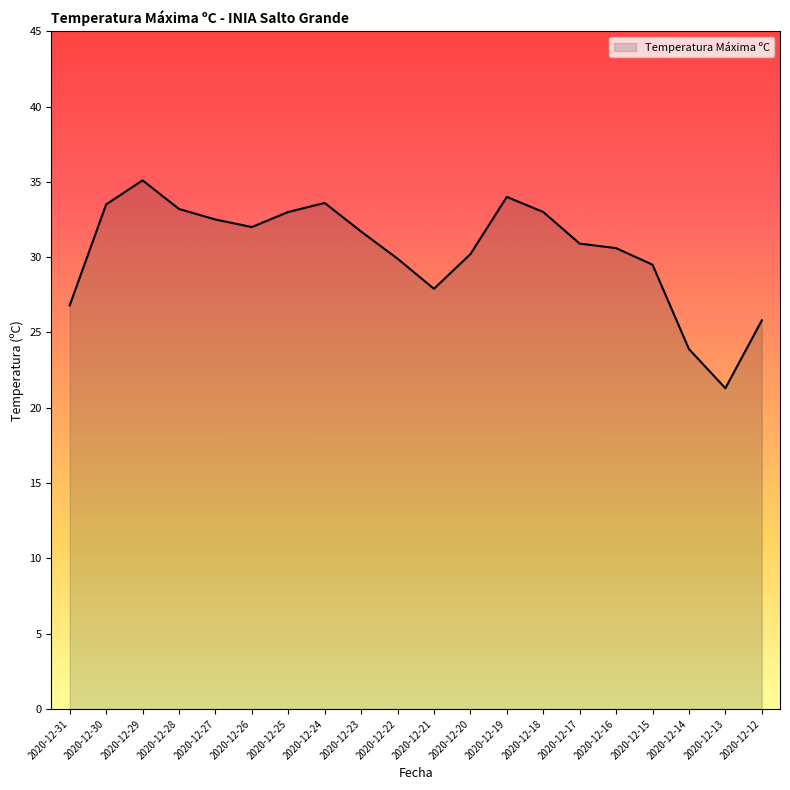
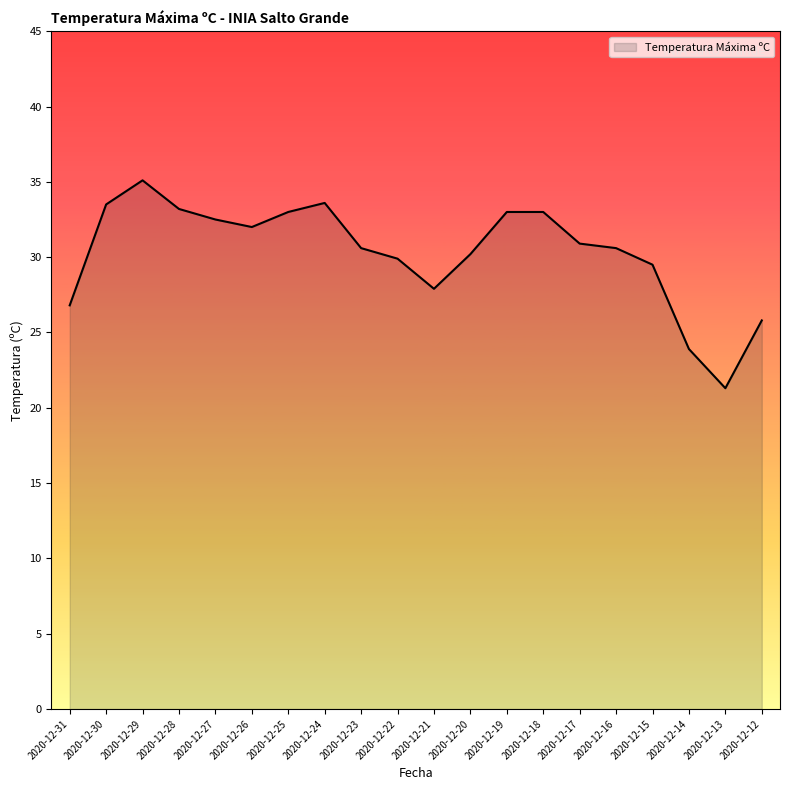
2020-12-23: 31.7 -> 30.6
2020-12-19: 34 -> 33
